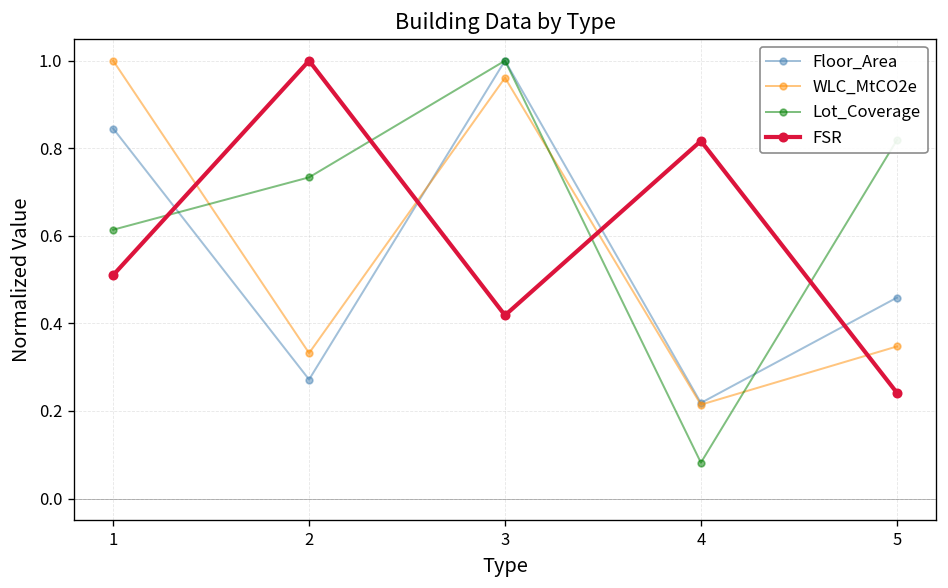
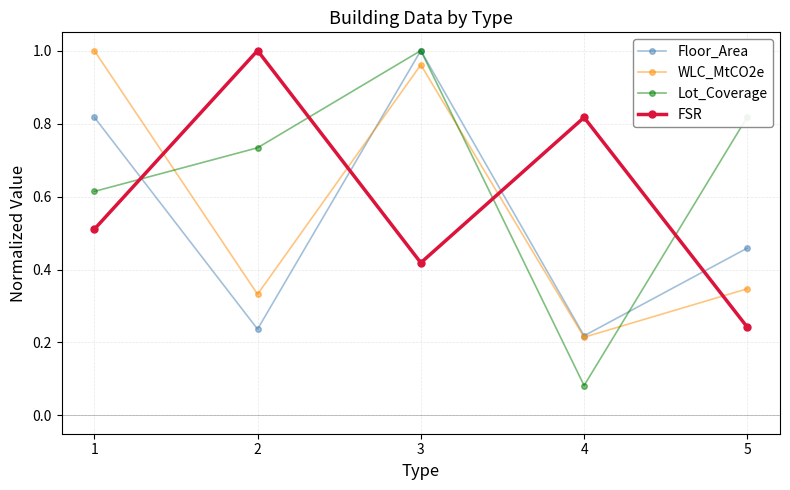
Floor_Area, 1: 0.85 -> 0.82
Floor_Area, 2: 0.27 -> 0.24
